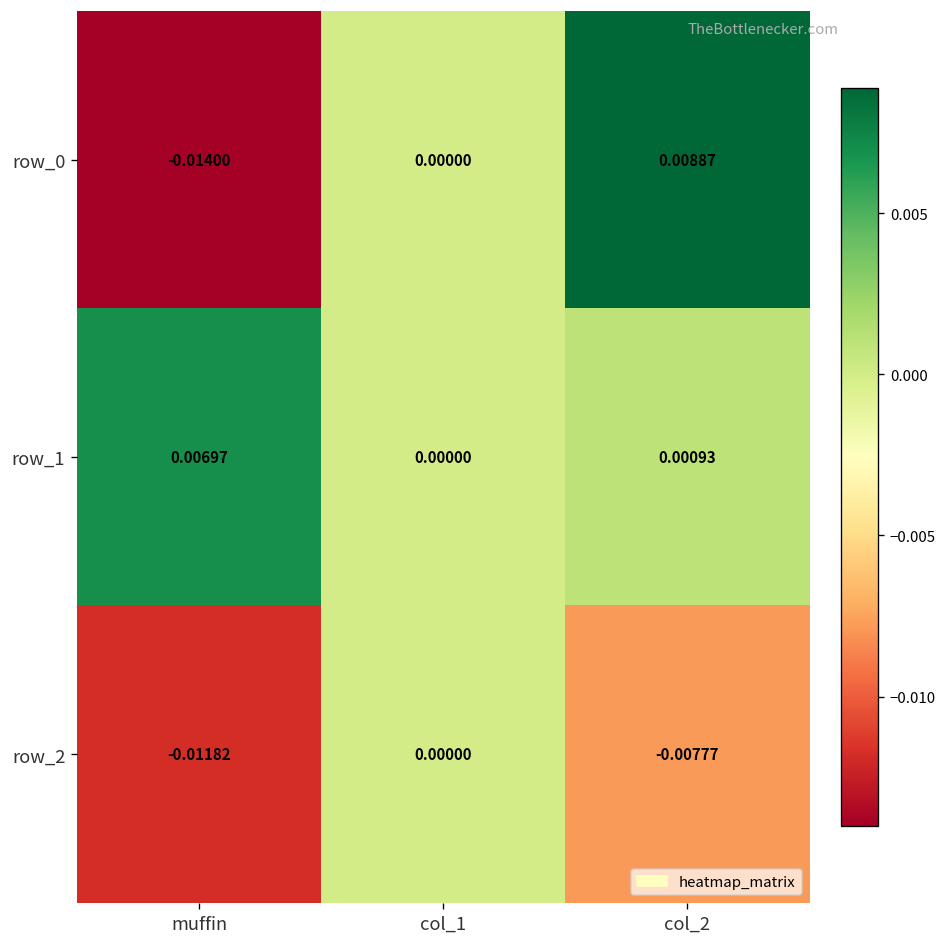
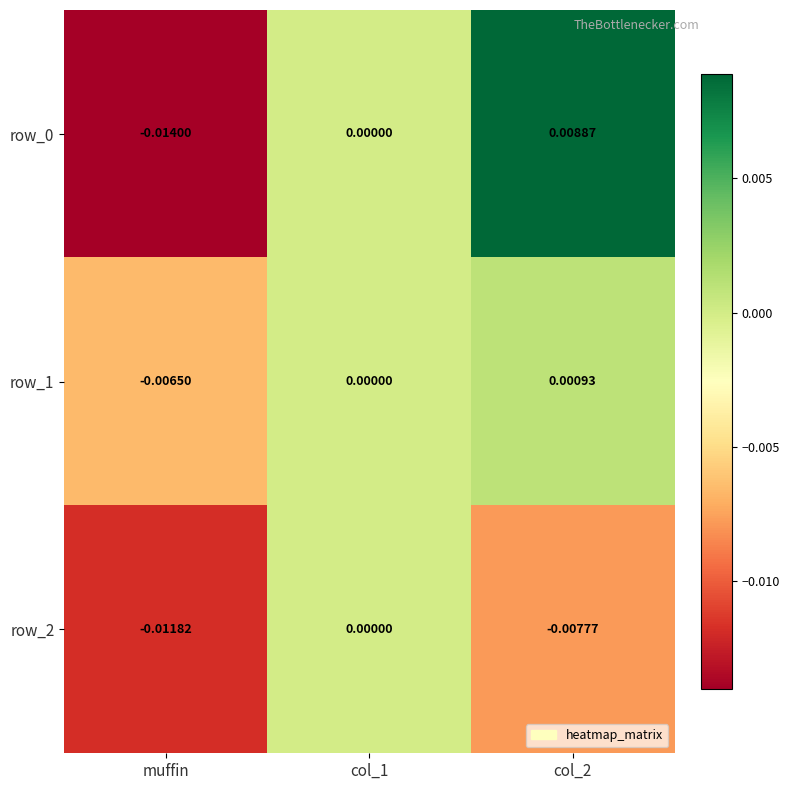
row_1, muffin: 0.00697 -> -0.00650
